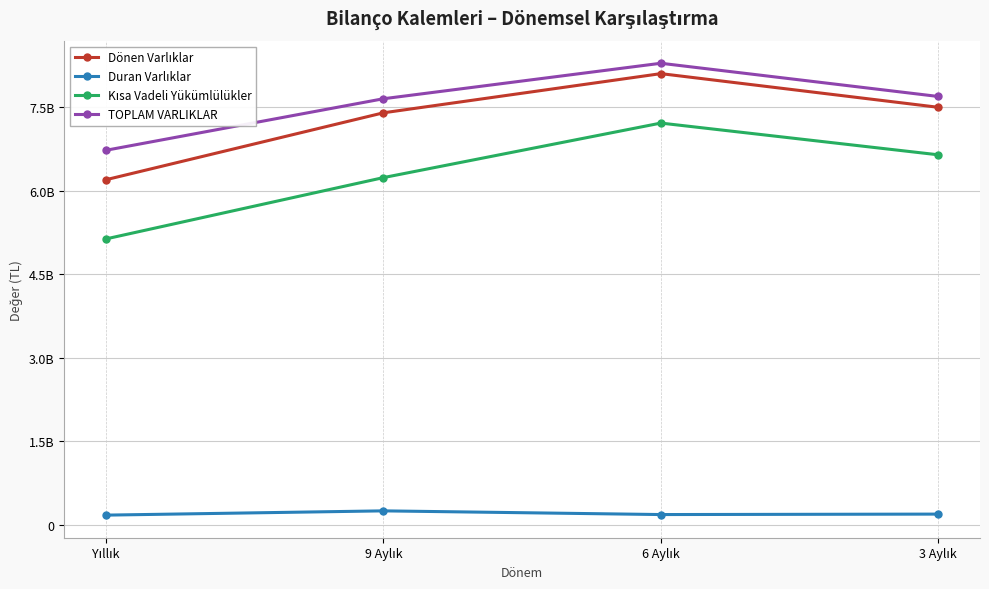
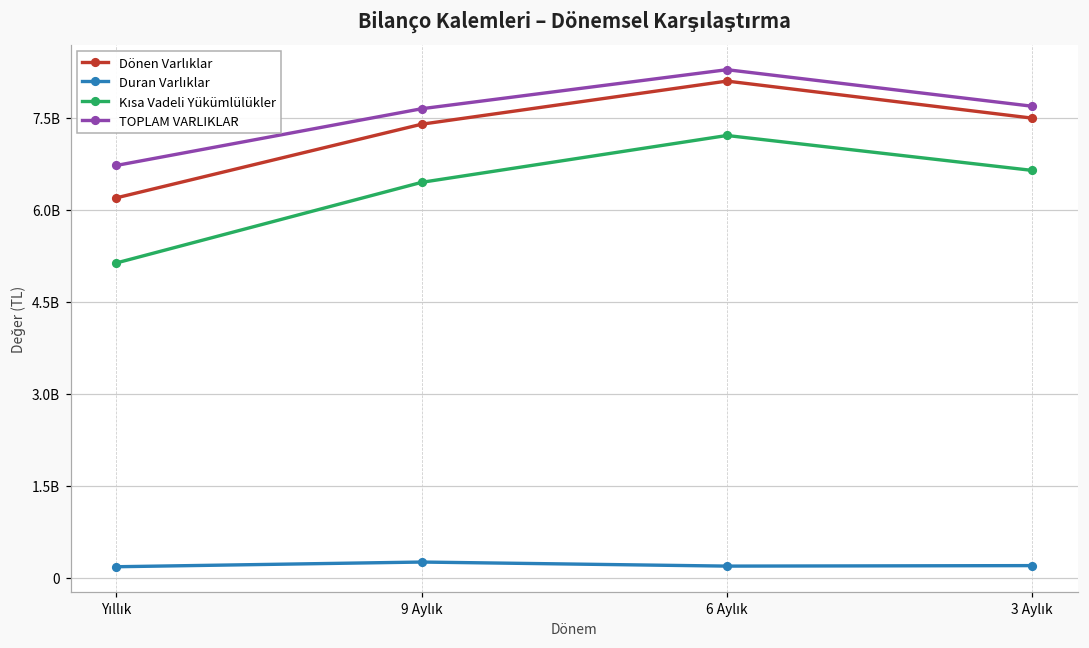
Kısa Vadeli Yükümlülükler, 9 Aylık: 6200000000 -> 6400000000
